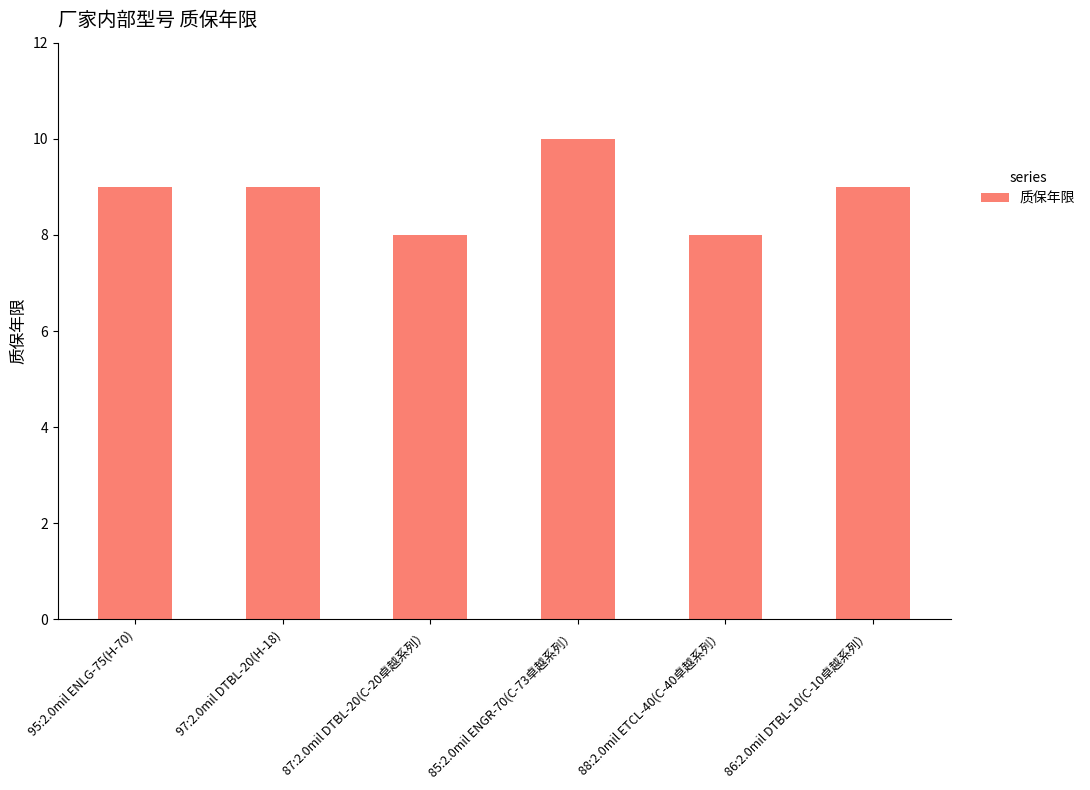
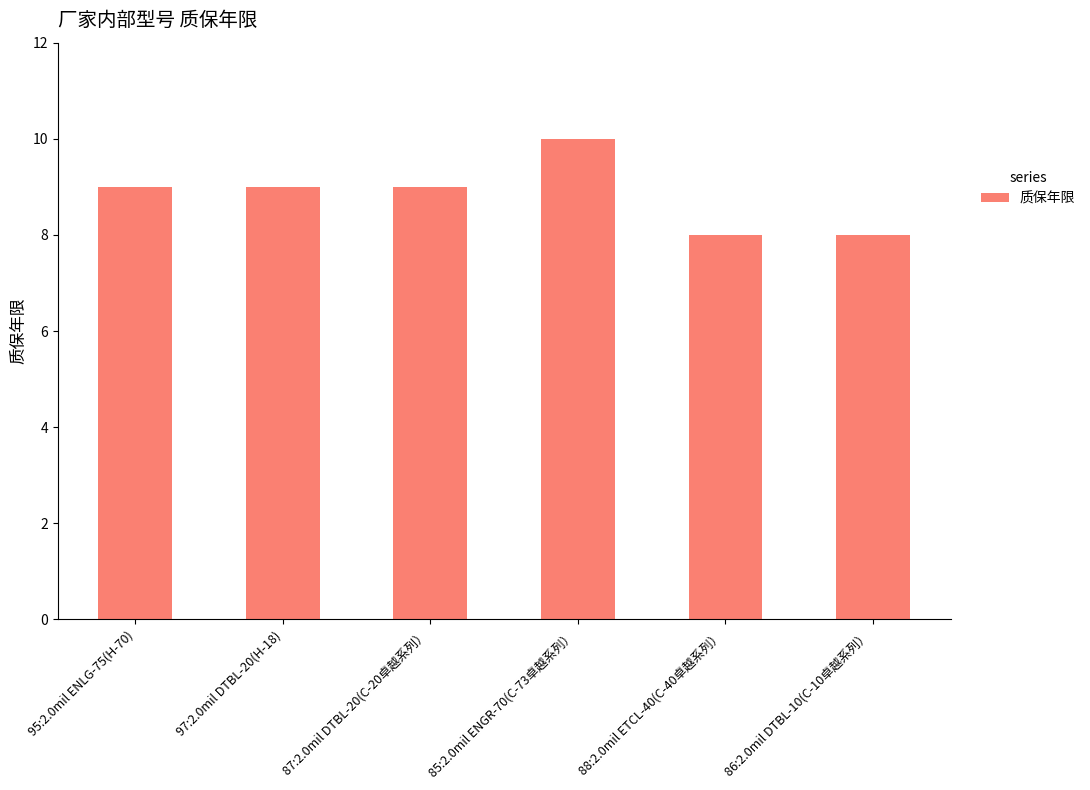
87:2.0mil DTBL-20(C-20卓越系列）: 8 -> 9
86:2.0mil DTBL-10(C-10卓越系列）: 9 -> 8
